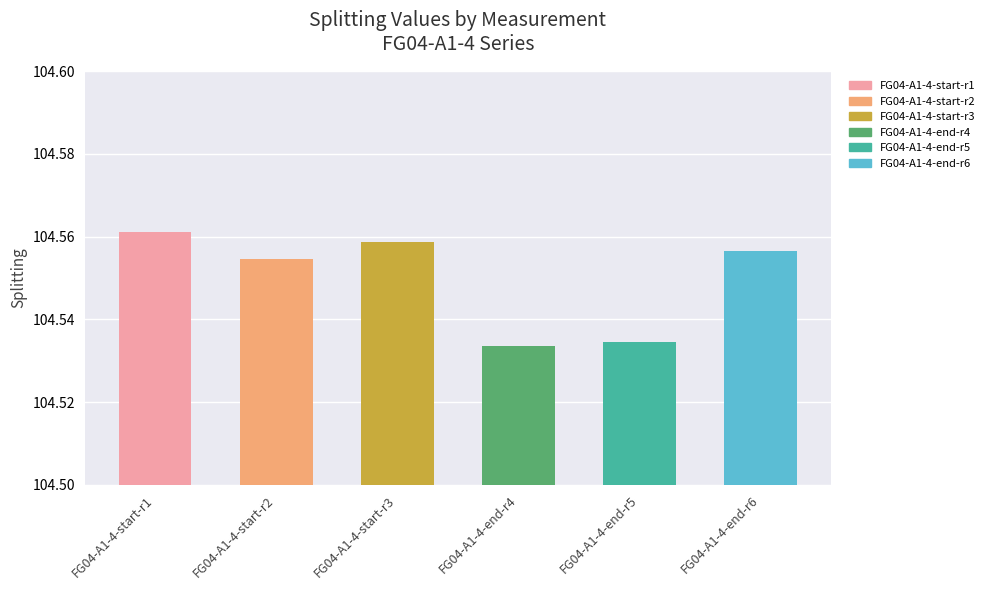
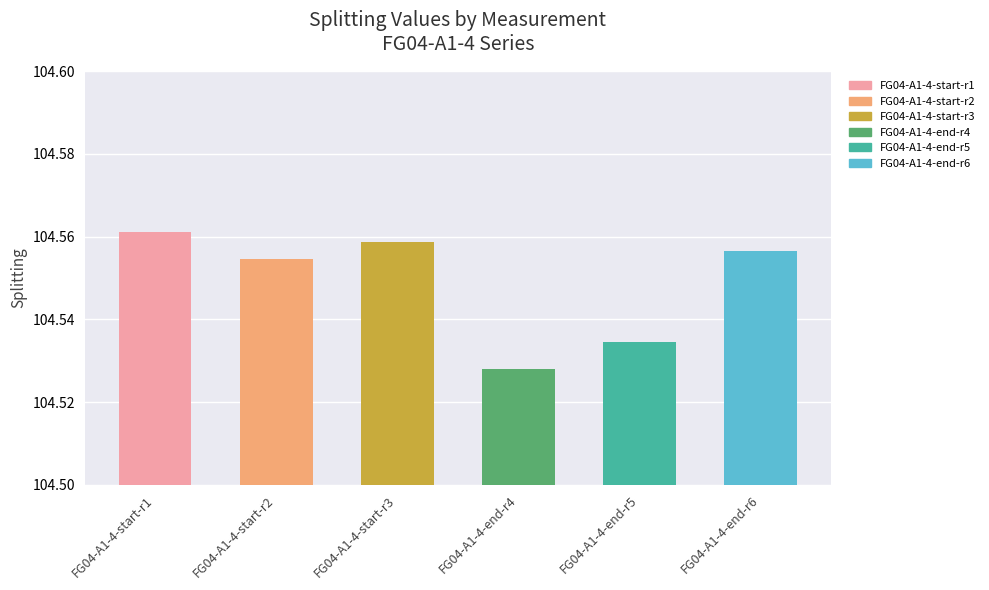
FG04-A1-4-end-r4: 104.534 -> 104.528
